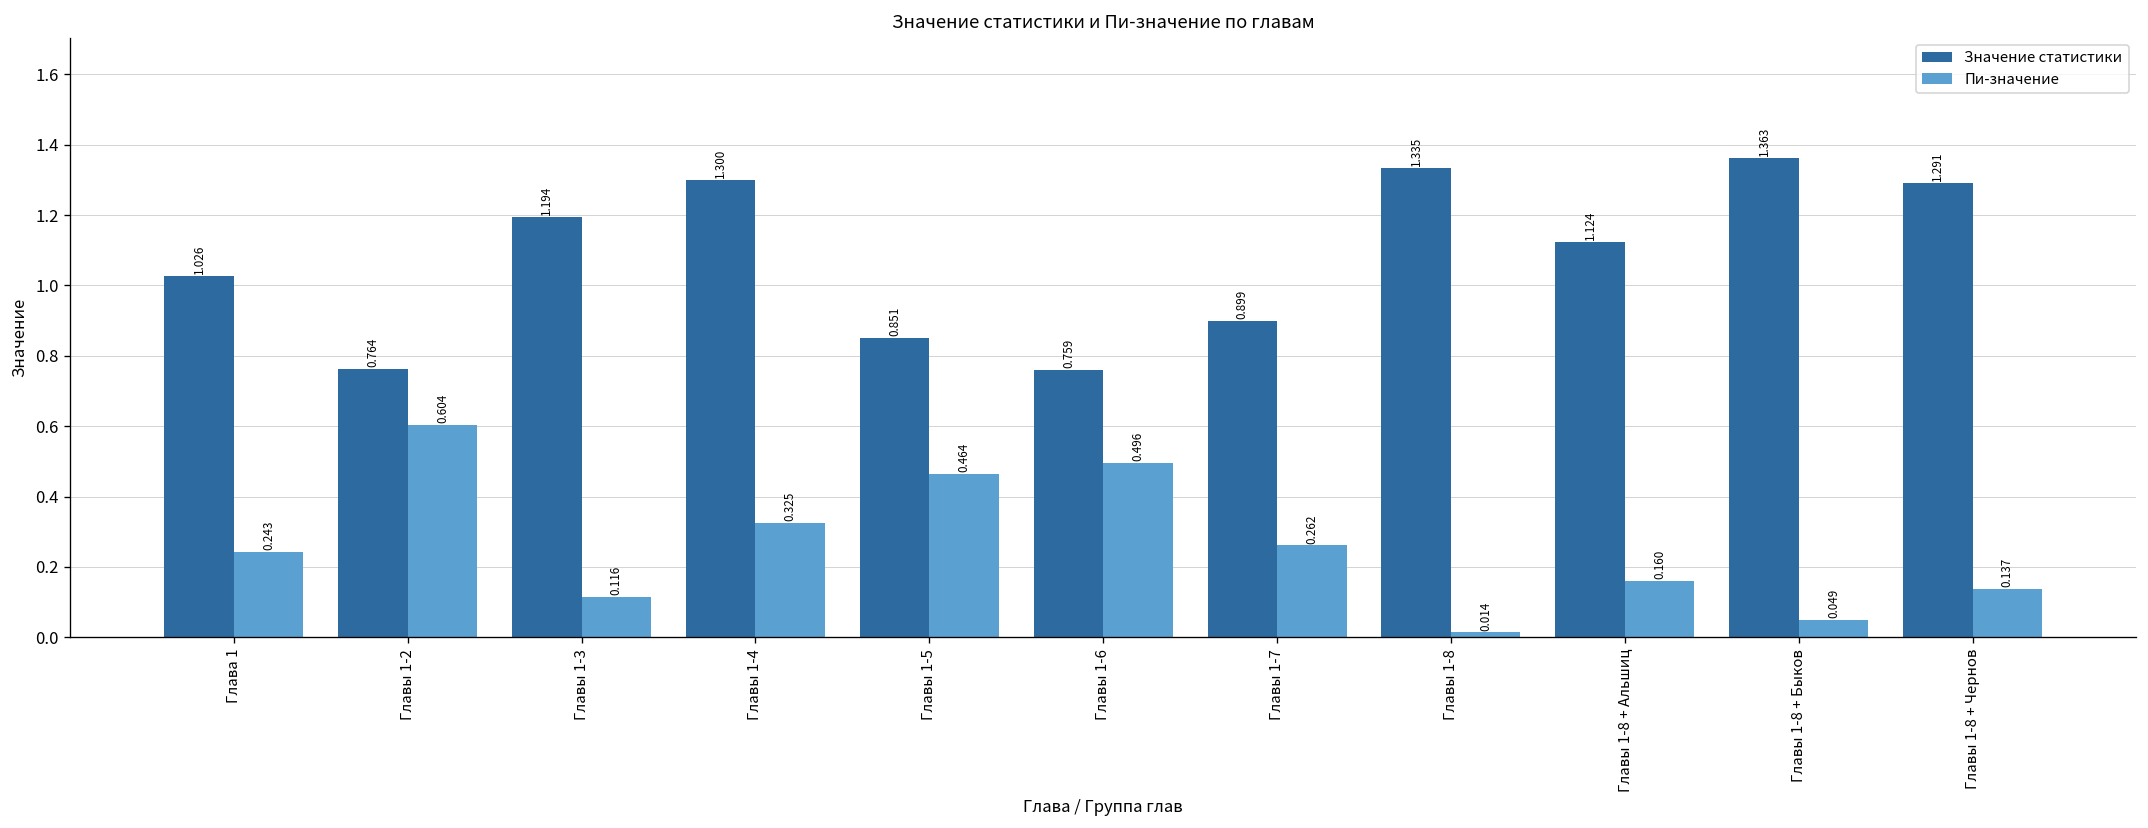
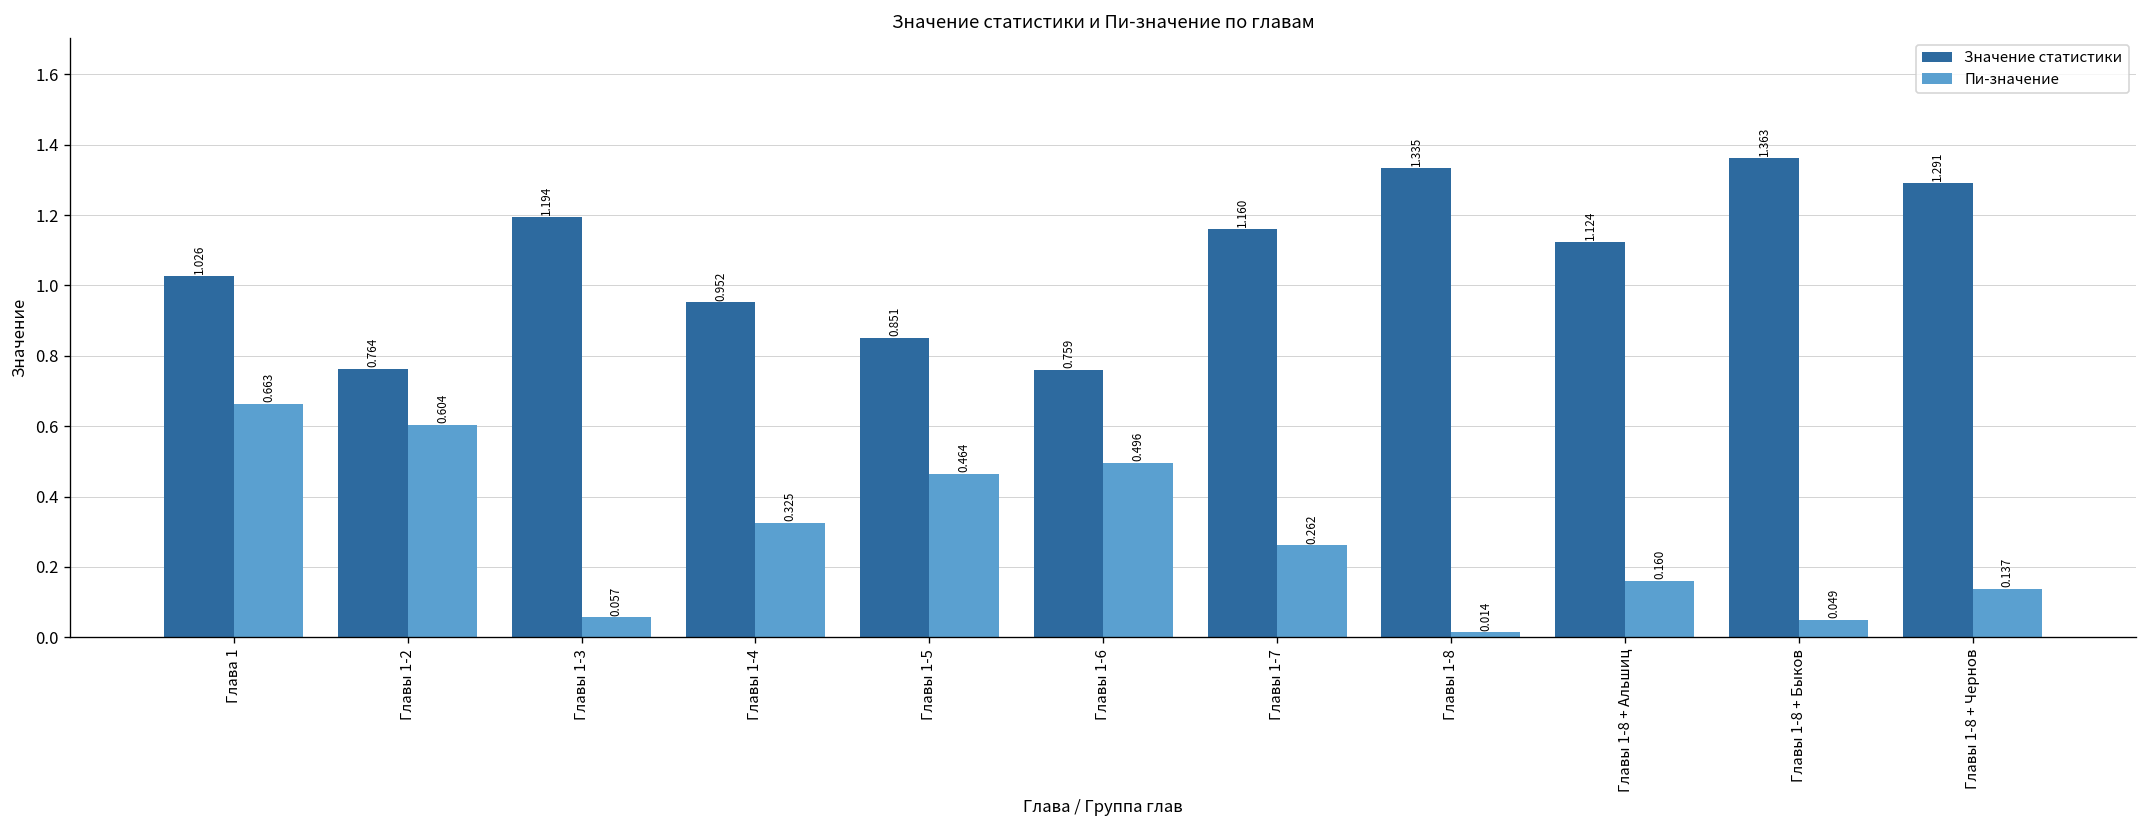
Пи-значение, Глава 1: 0.243 -> 0.663
Пи-значение, Главы 1-3: 0.116 -> 0.057
Значение статистики, Главы 1-4: 1.300 -> 0.952
Значение статистики, Главы 1-7: 0.899 -> 1.160
